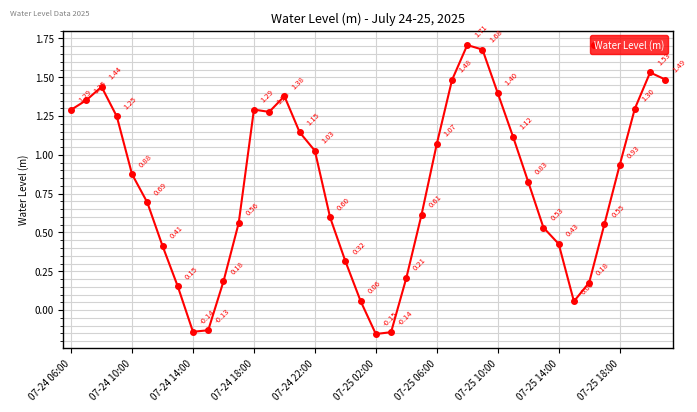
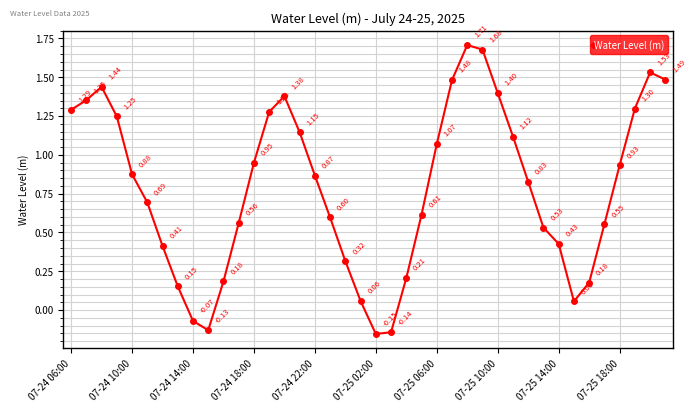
07-24 14:00: -0.14 -> -0.07
07-24 18:00: 1.29 -> 0.95
07-24 22:00: 1.03 -> 0.87
